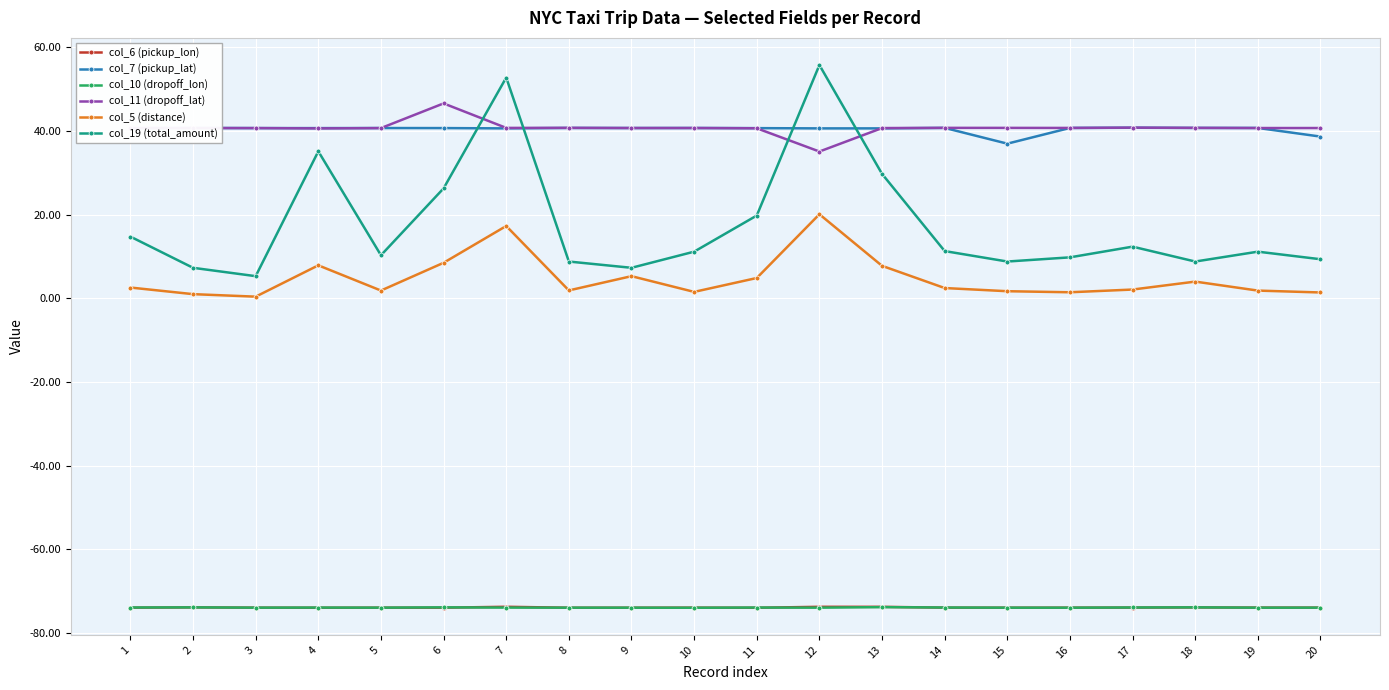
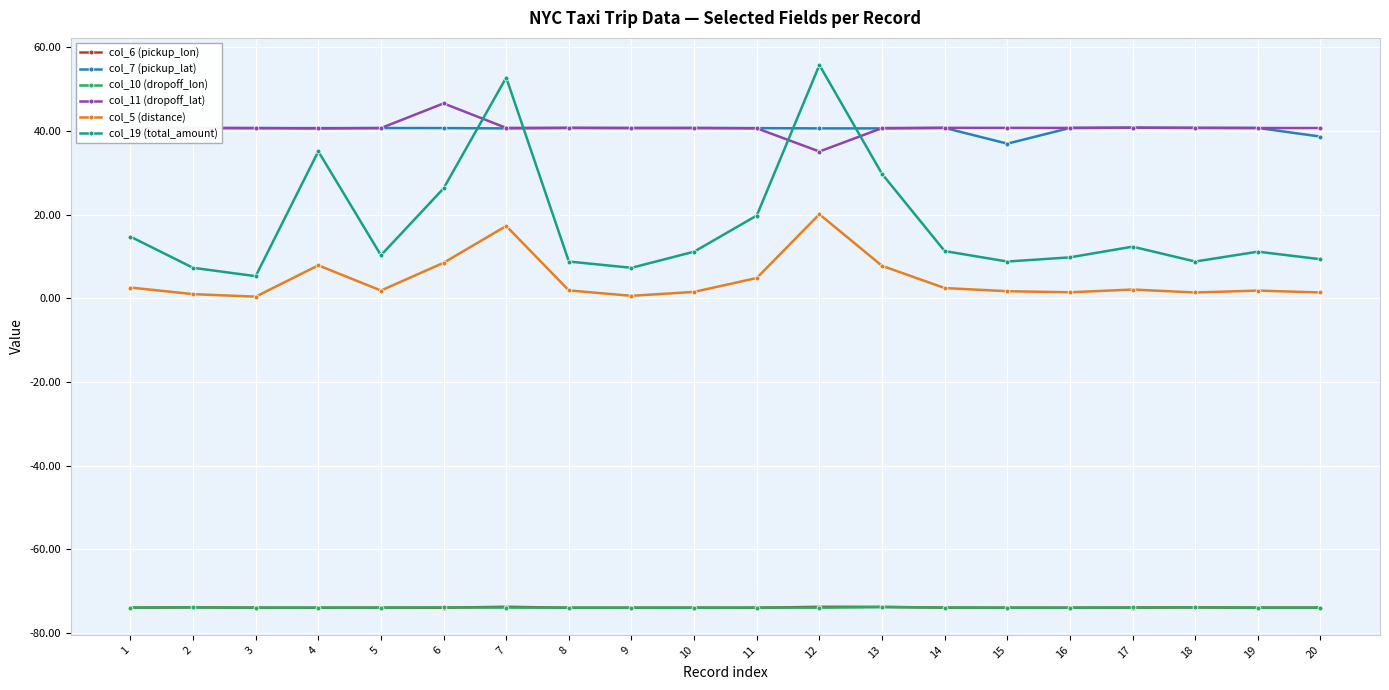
col_5 (distance), 9: 5 -> 1
col_5 (distance), 18: 4 -> 1
